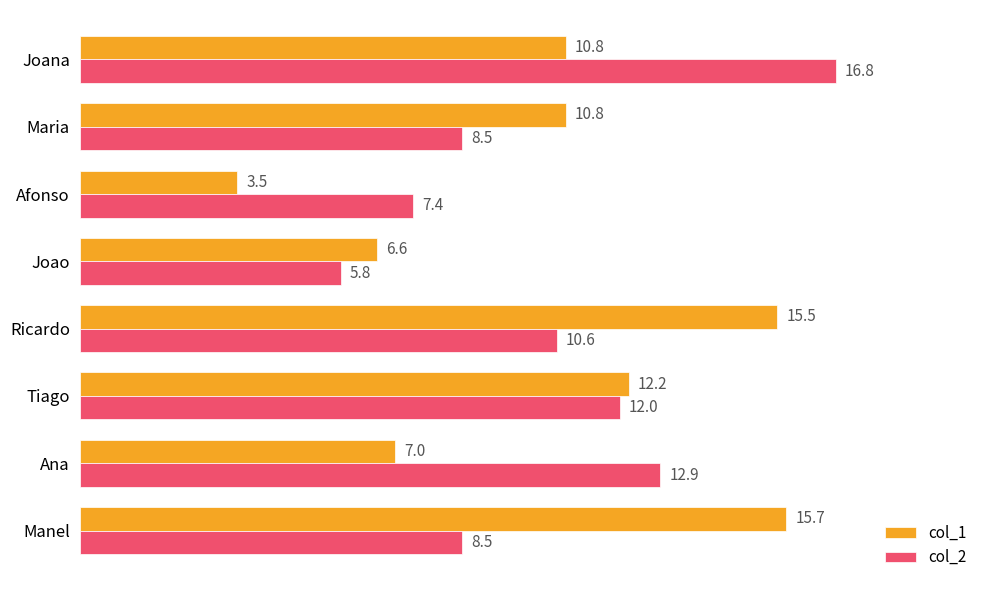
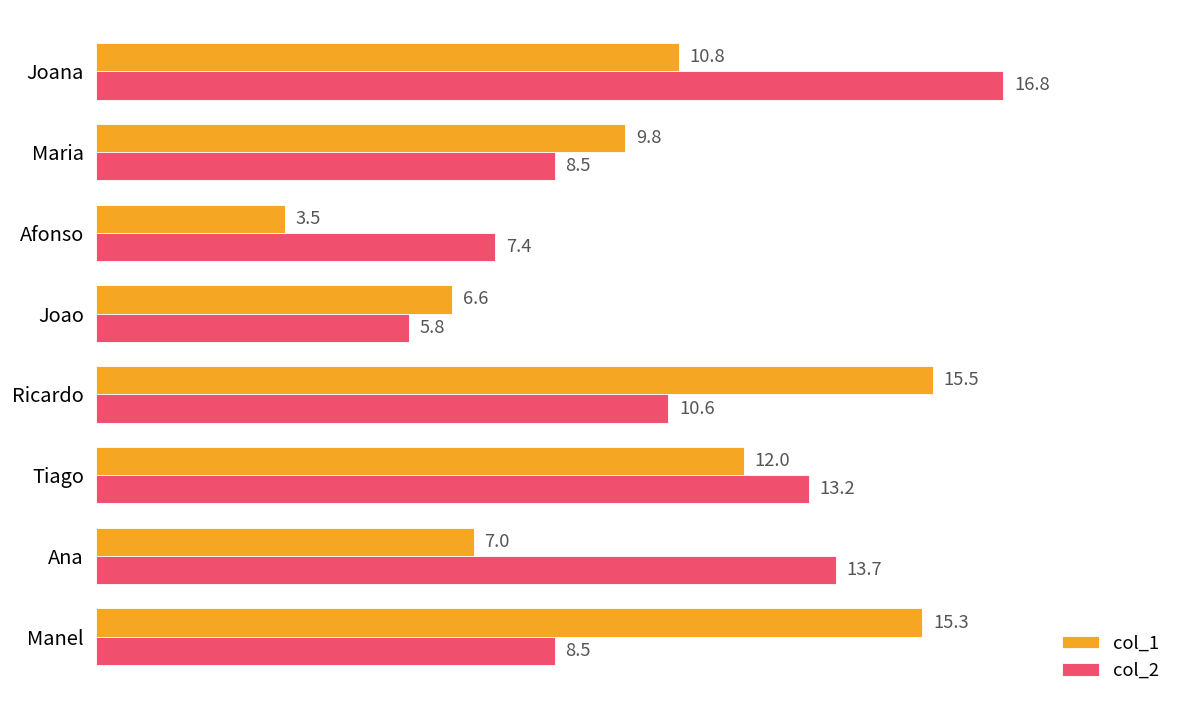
col_1, Maria: 10.8 -> 9.8
col_1, Tiago: 12.2 -> 12.0
col_2, Tiago: 12.0 -> 13.2
col_2, Ana: 12.9 -> 13.7
col_1, Manel: 15.7 -> 15.3
